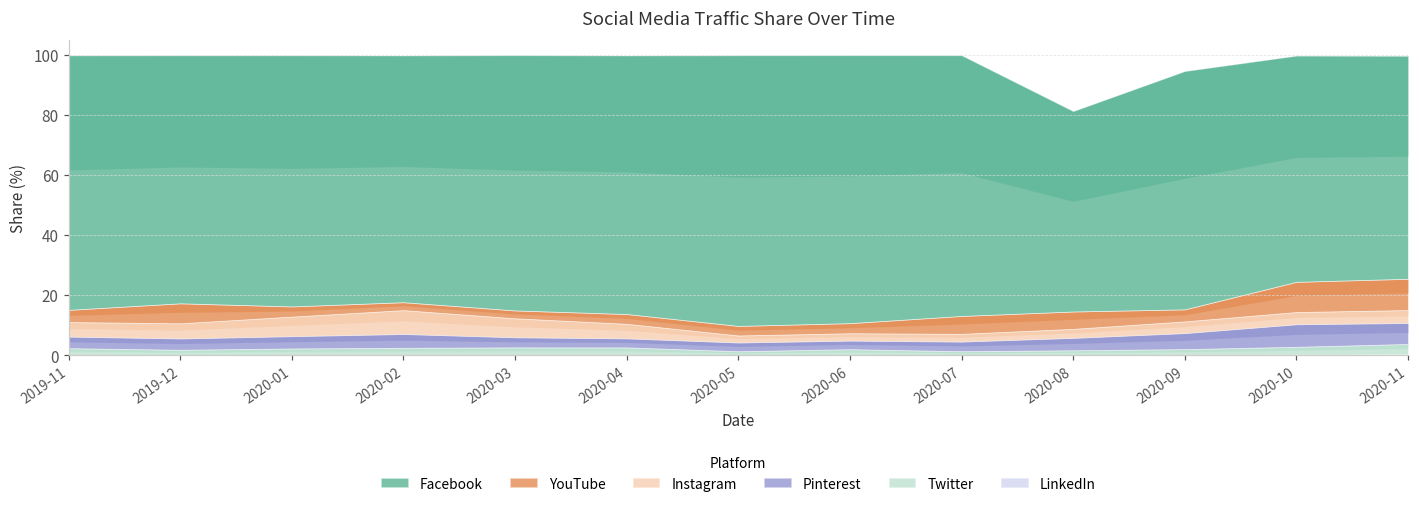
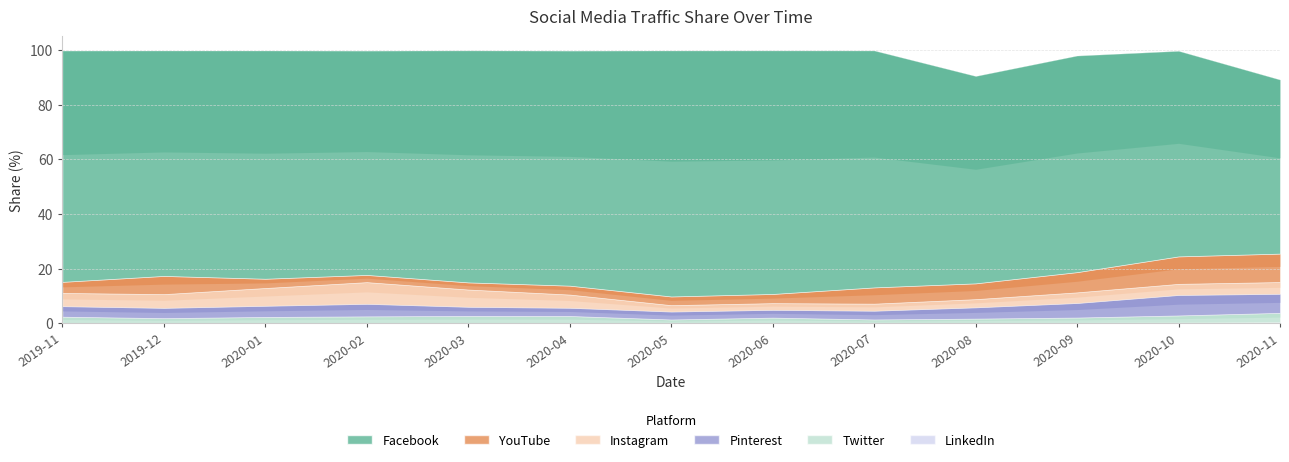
Facebook, 2020-08: 67 -> 76
YouTube, 2020-09: 4 -> 7
Facebook, 2020-11: 74 -> 64
